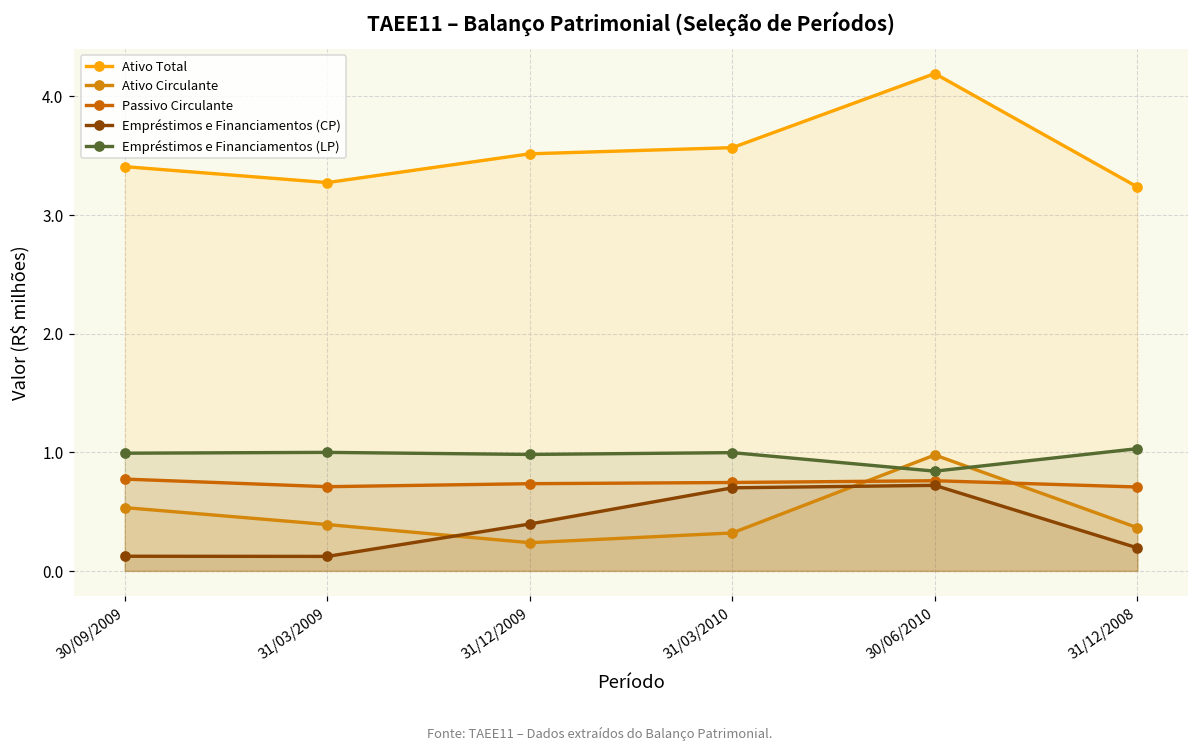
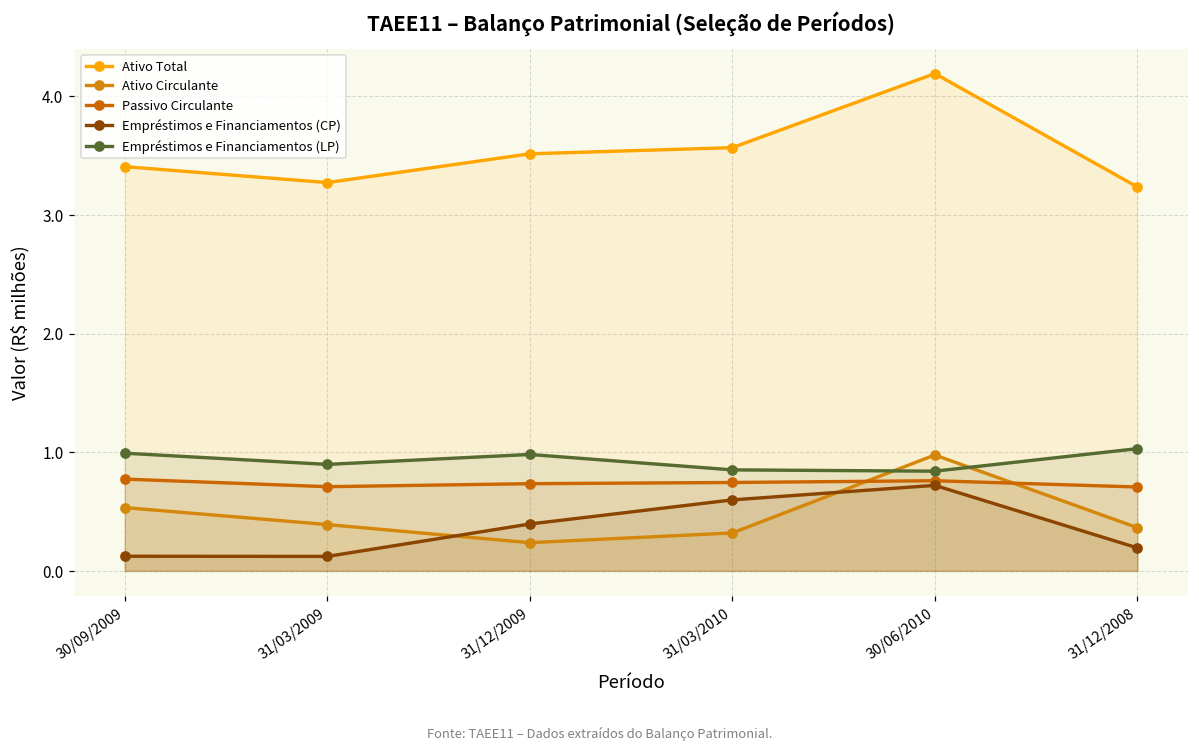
Empréstimos e Financiamentos (LP), 31/03/2009: 1.00 -> 0.90
Empréstimos e Financiamentos (CP), 31/03/2010: 0.70 -> 0.60
Empréstimos e Financiamentos (LP), 31/03/2010: 1.00 -> 0.85
